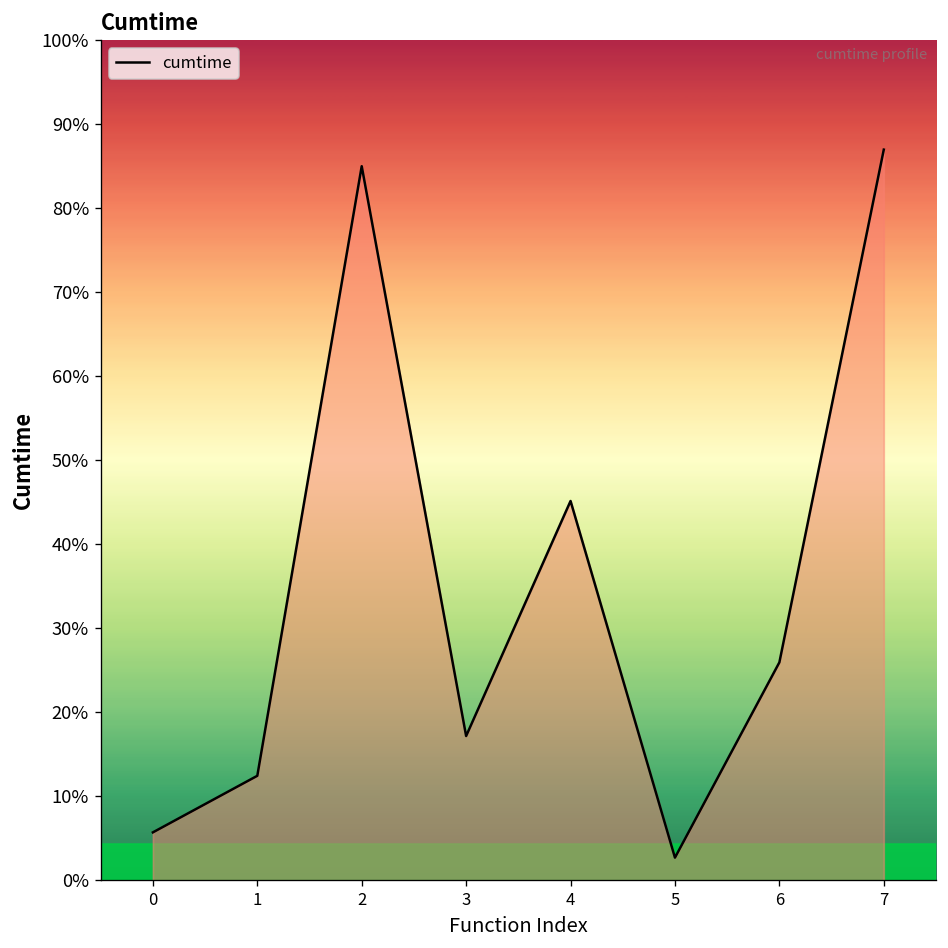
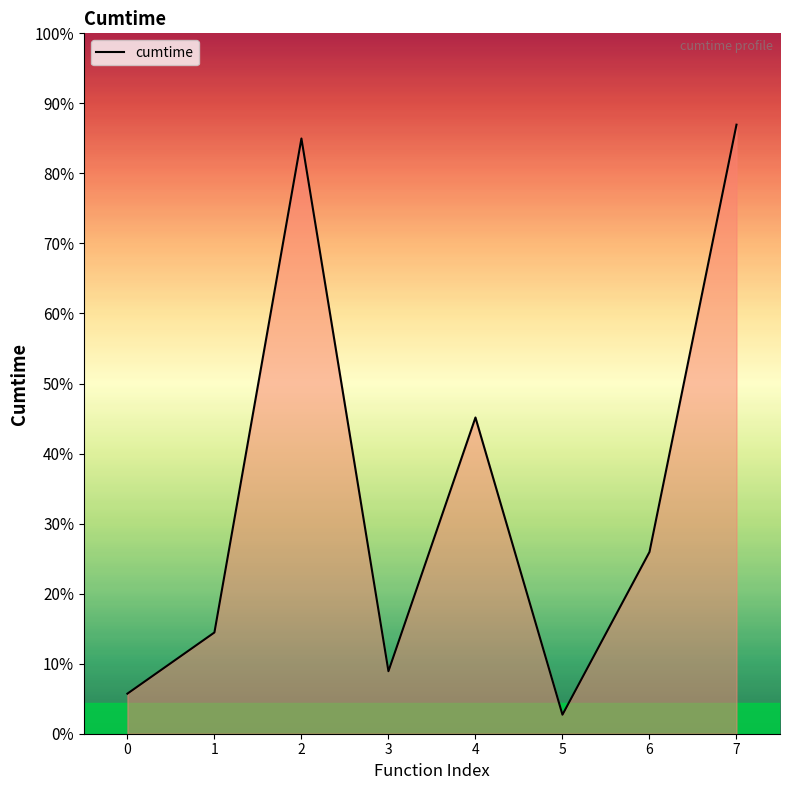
1: 12% -> 14%
3: 17% -> 9%
